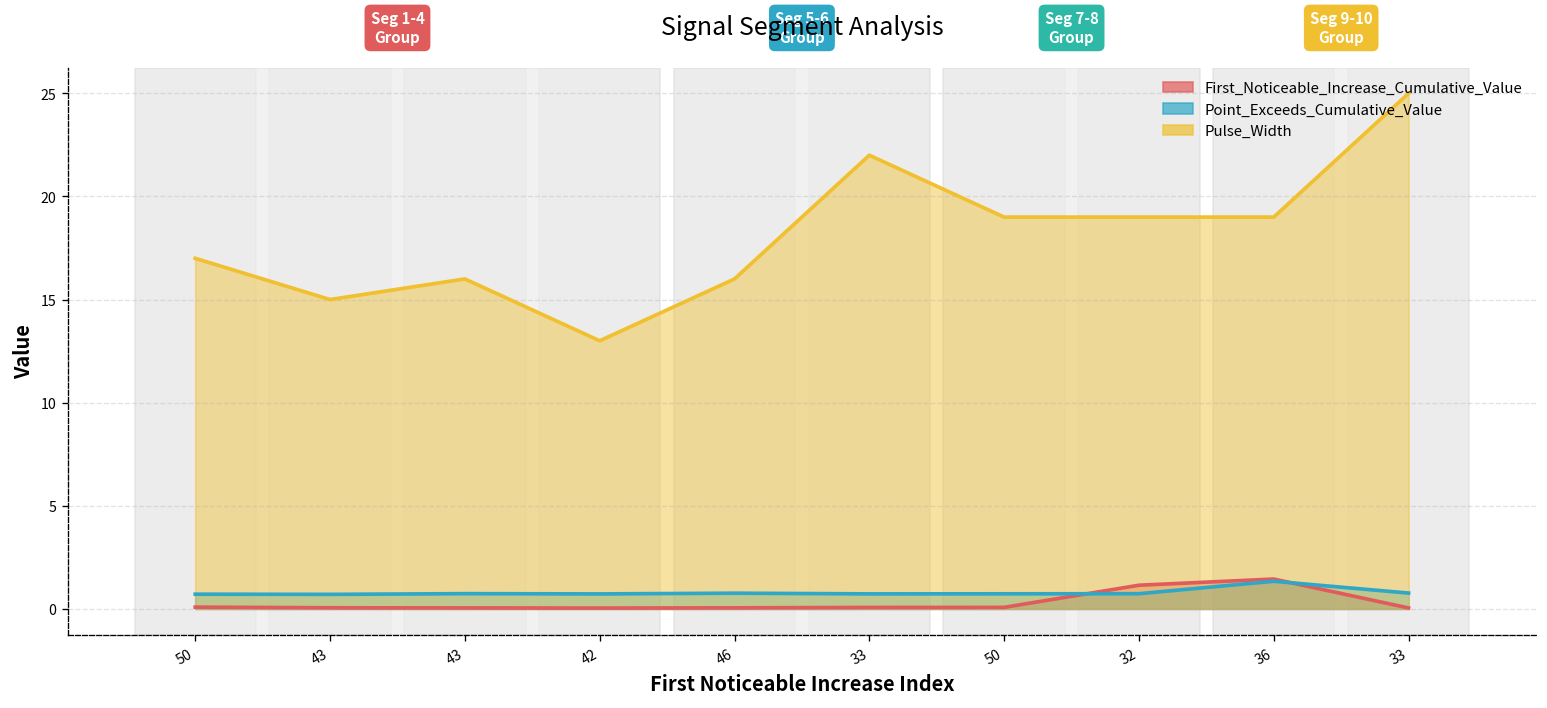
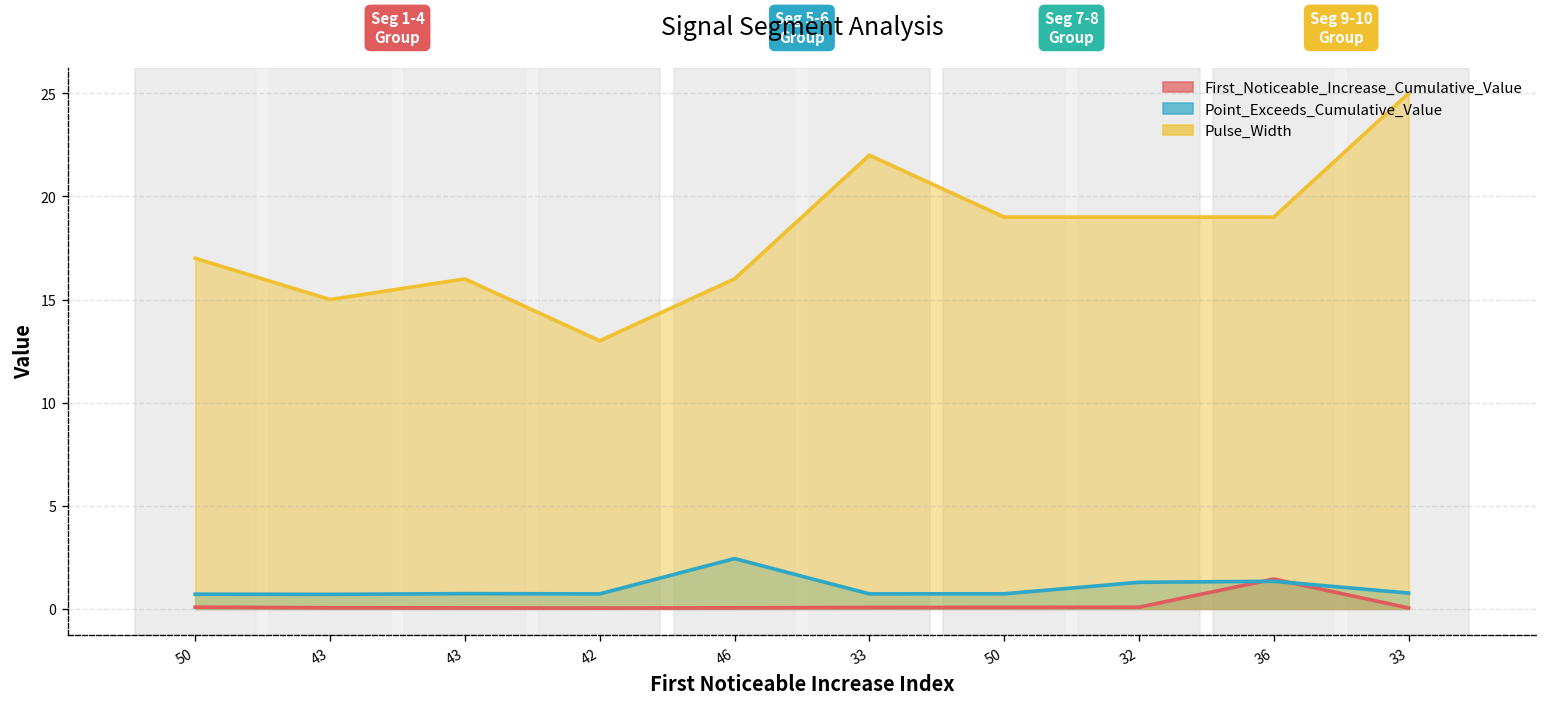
Point_Exceeds_Cumulative_Value, 46: 0.8 -> 2.4
First_Noticeable_Increase_Cumulative_Value, 32: 1.1 -> 0.1
Point_Exceeds_Cumulative_Value, 32: 0.7 -> 1.3
